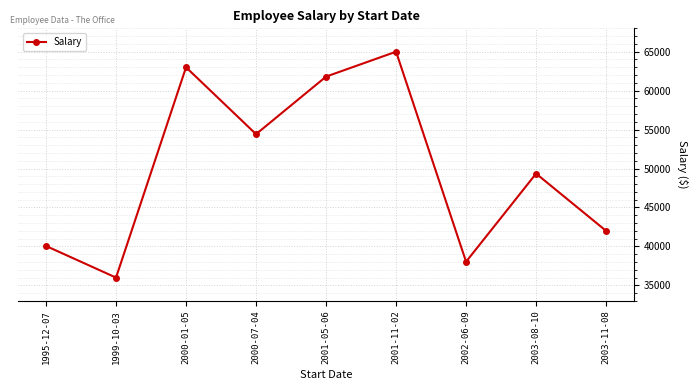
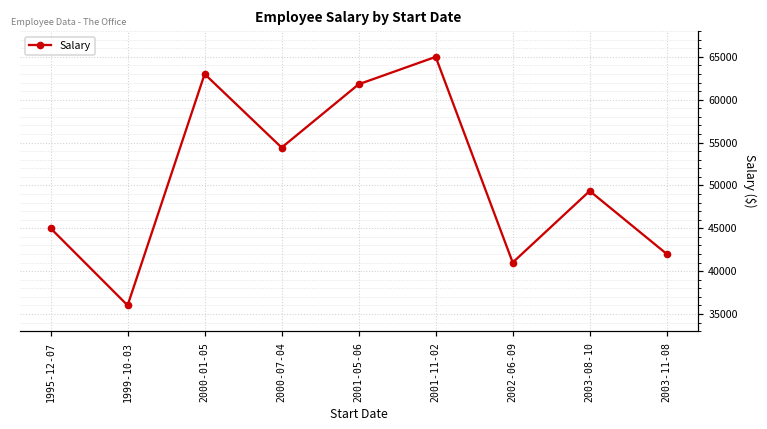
1995-12-07: 40000 -> 45000
2002-06-09: 38000 -> 41000
